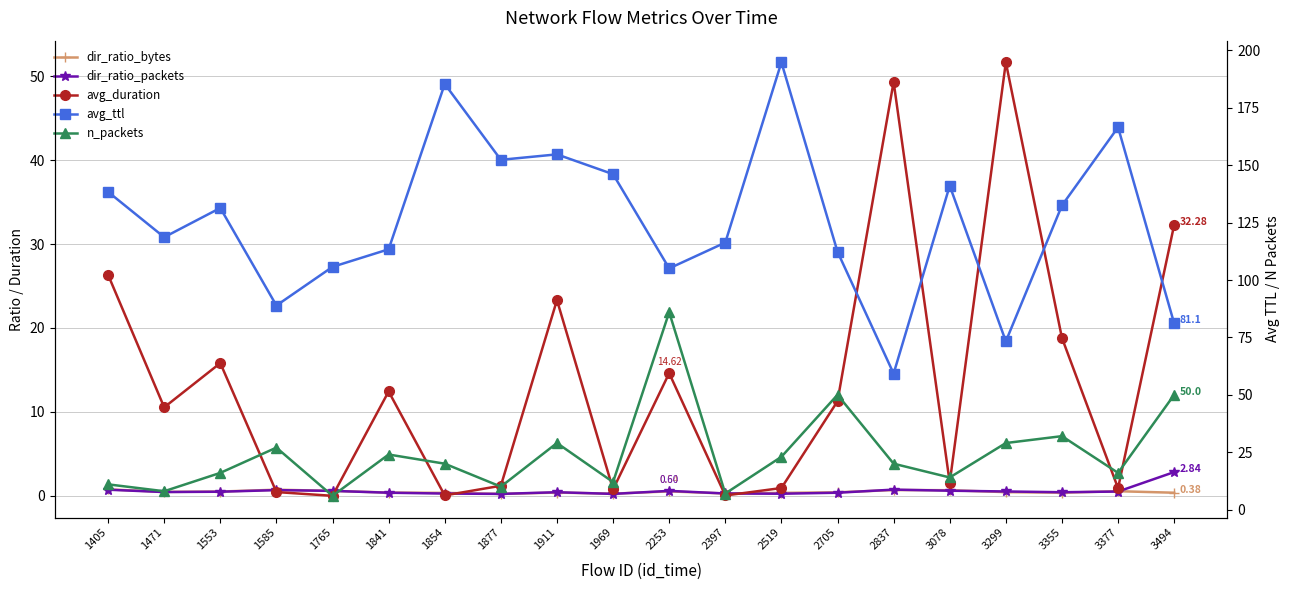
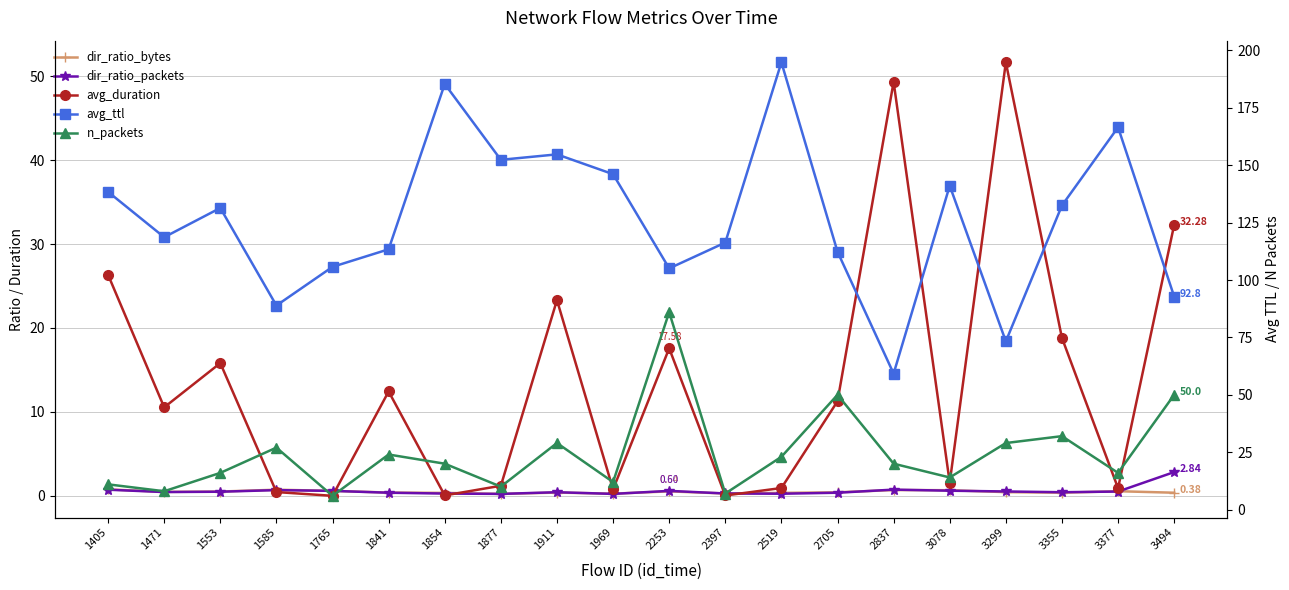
avg_duration, 2253: 14.62 -> 17.58
avg_ttl, 3494: 81.1 -> 92.8
